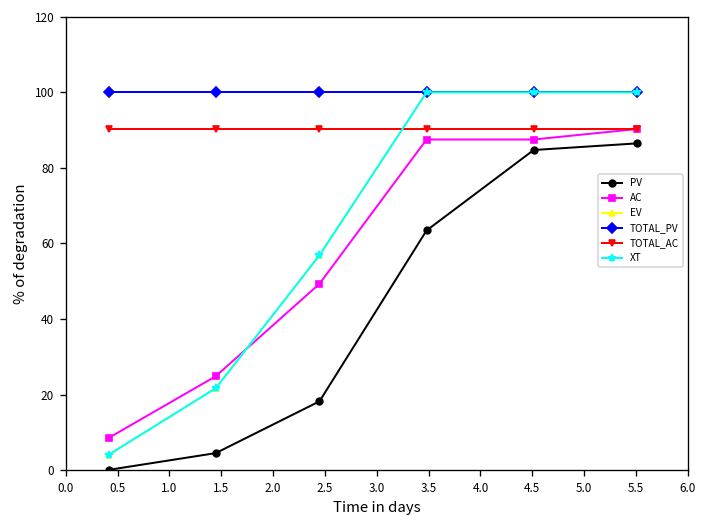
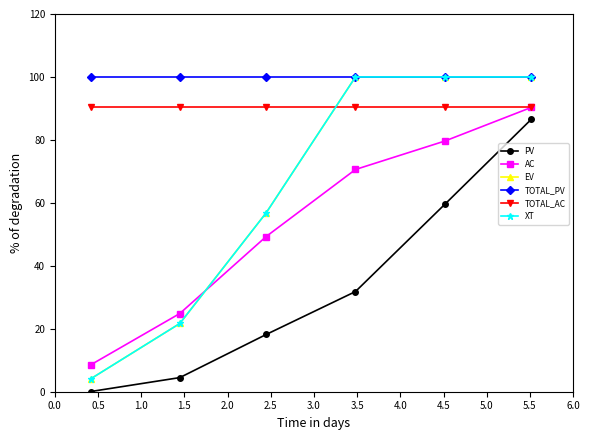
PV, 3.5: 63 -> 32
AC, 3.5: 88 -> 71
PV, 4.5: 85 -> 60
AC, 4.5: 88 -> 80
